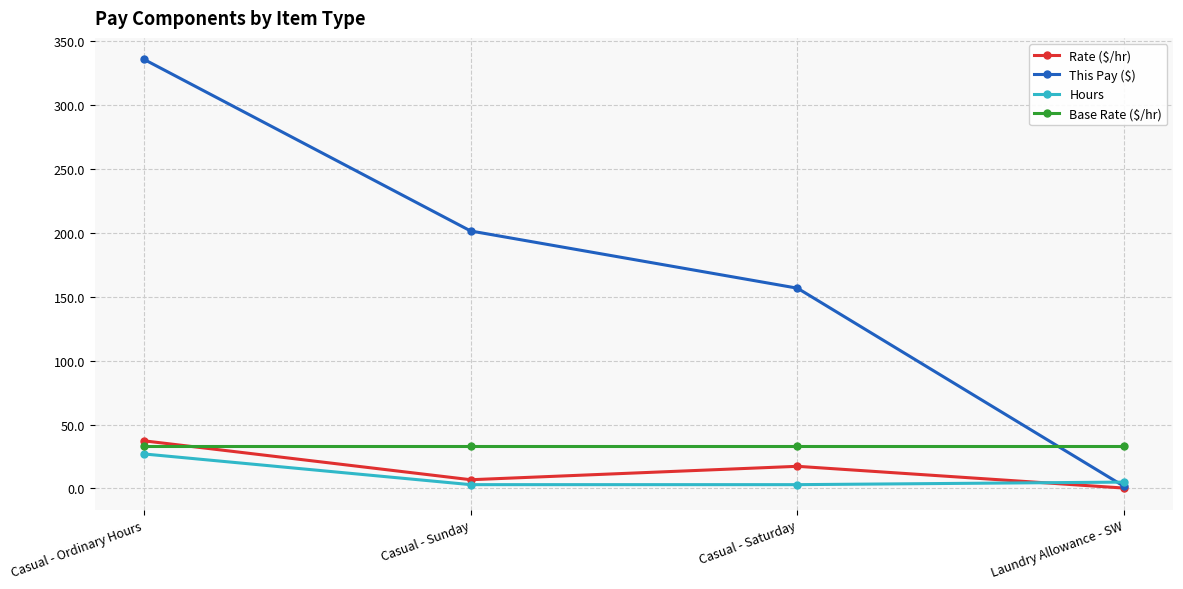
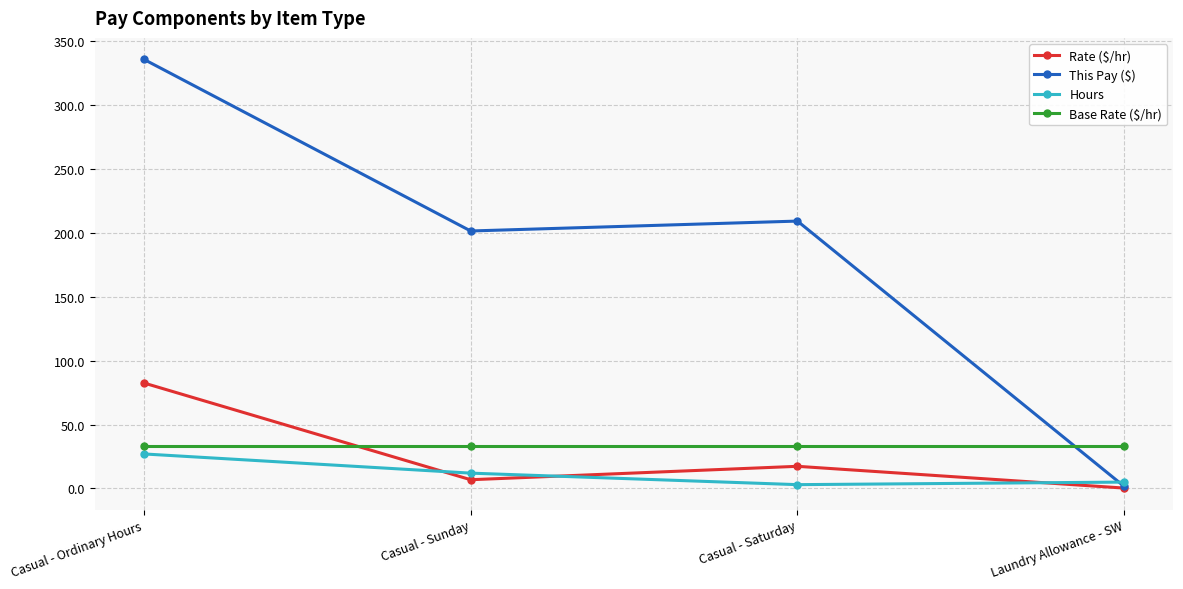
Rate ($/hr), Casual - Ordinary Hours: 37 -> 82
Hours, Casual - Sunday: 3 -> 12
This Pay ($), Casual - Saturday: 157 -> 209
